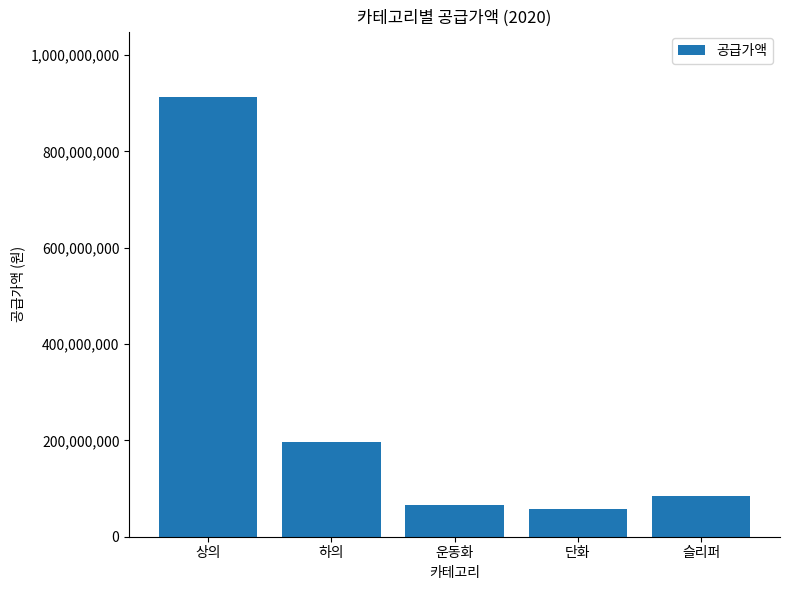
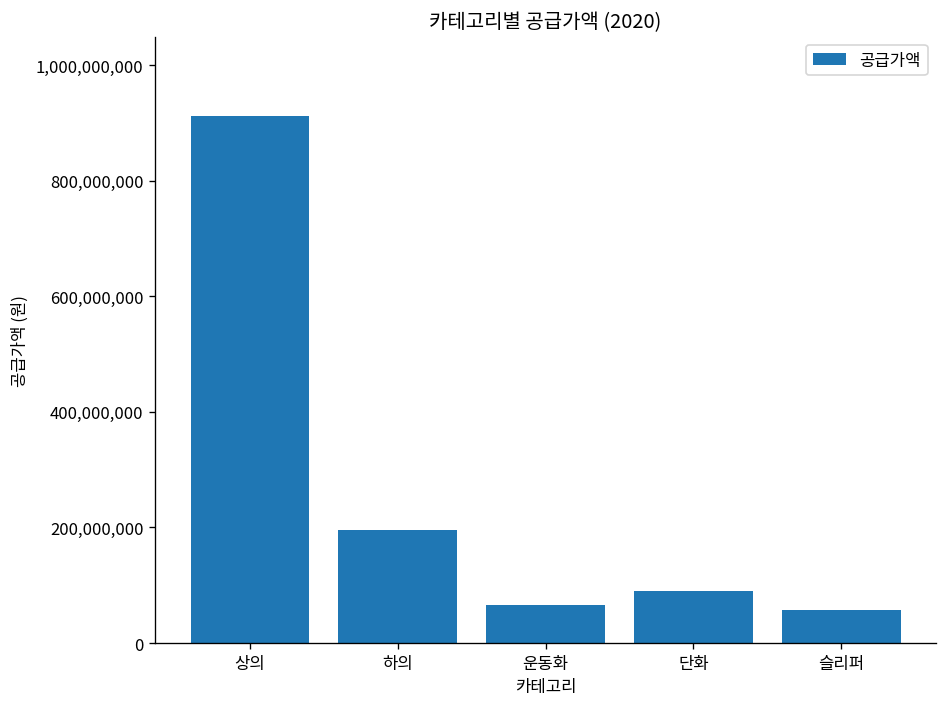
단화: 60,000,000 -> 90,000,000
슬리퍼: 80,000,000 -> 60,000,000
